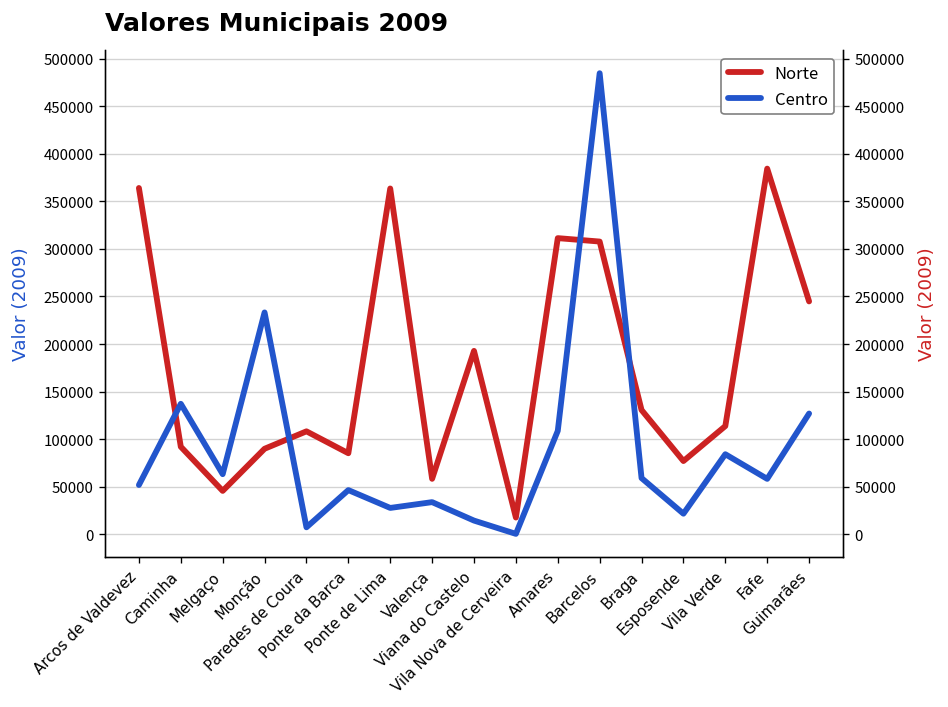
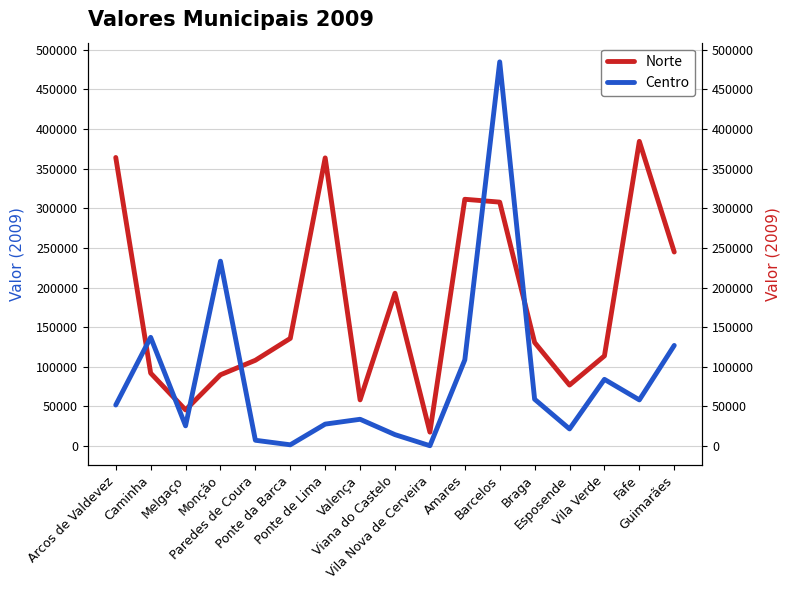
Centro, Melgaço: 60000 -> 30000
Norte, Ponte da Barca: 90000 -> 140000
Centro, Ponte da Barca: 50000 -> 0
